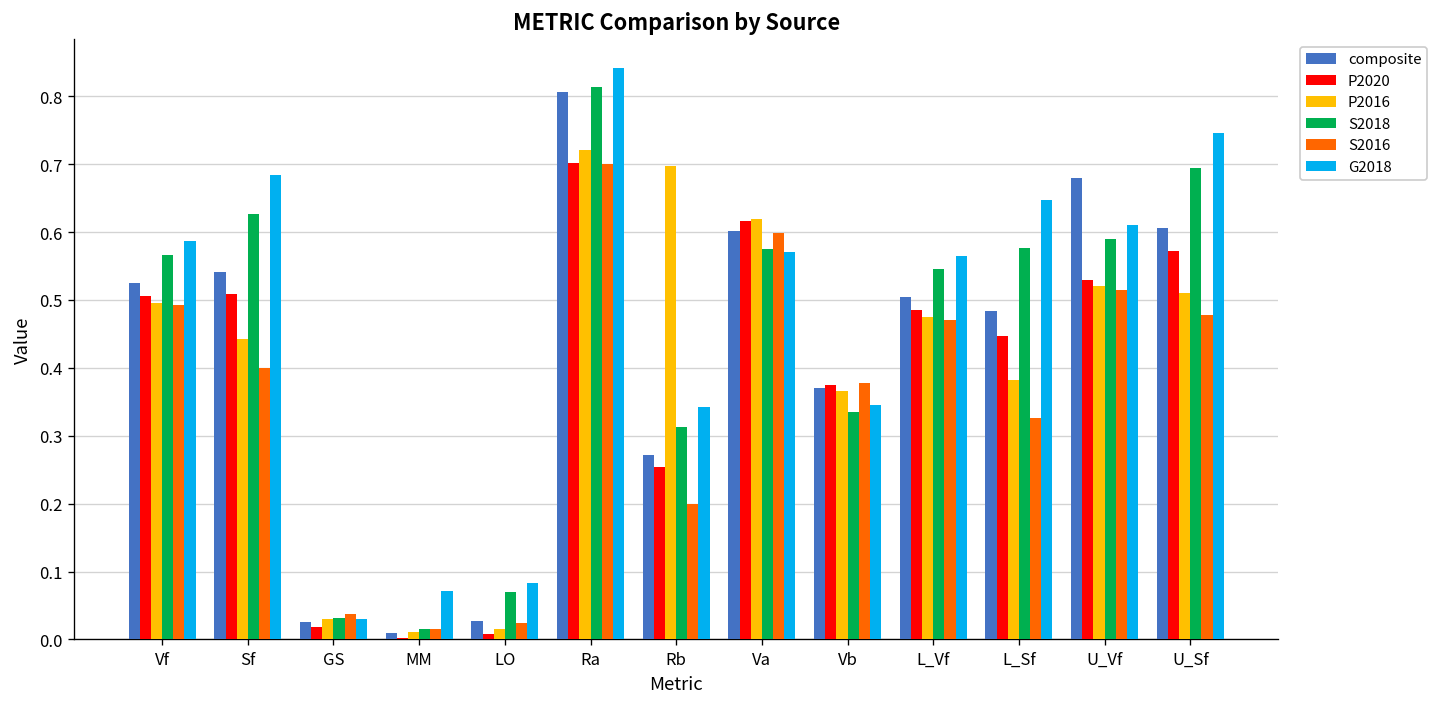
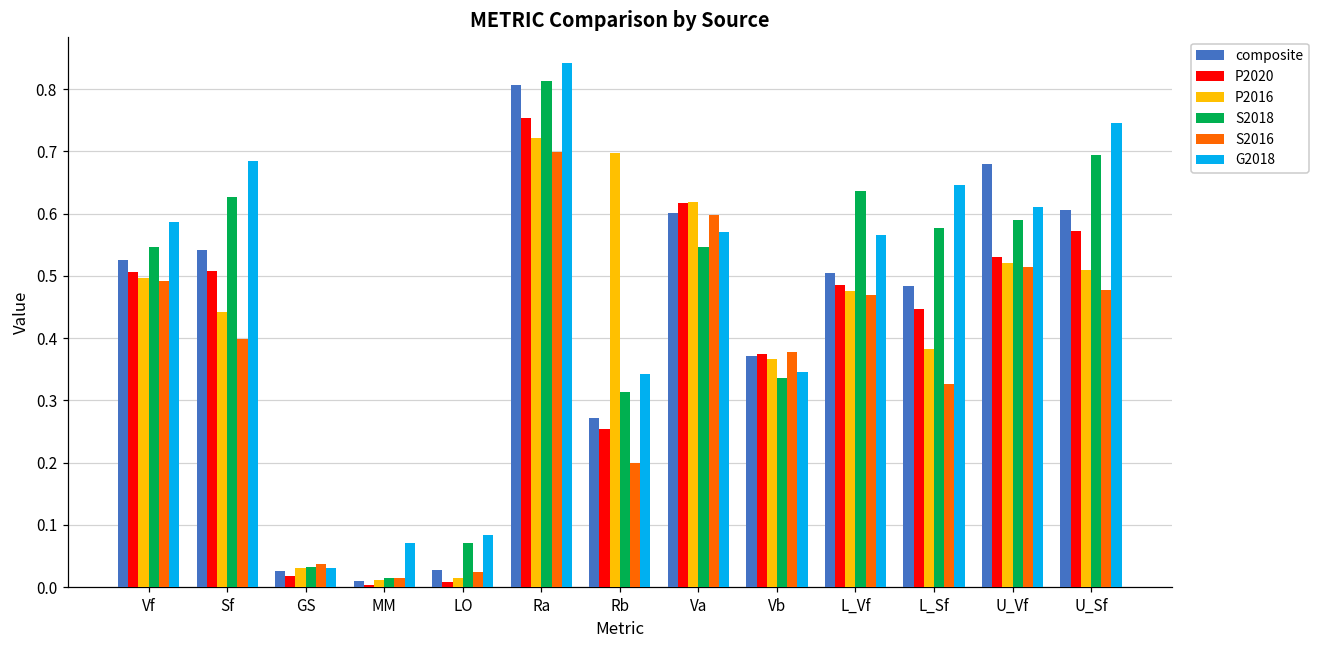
S2018, Vf: 0.57 -> 0.55
P2020, Ra: 0.70 -> 0.75
S2018, Va: 0.58 -> 0.55
S2018, L_Vf: 0.55 -> 0.64
